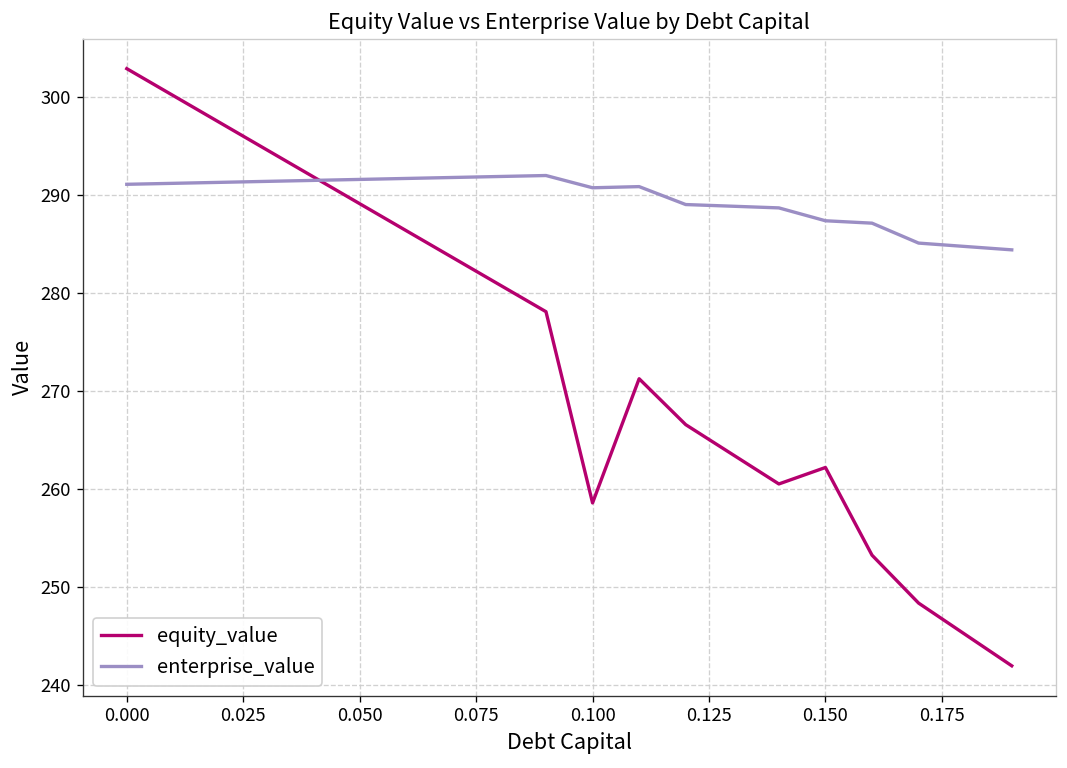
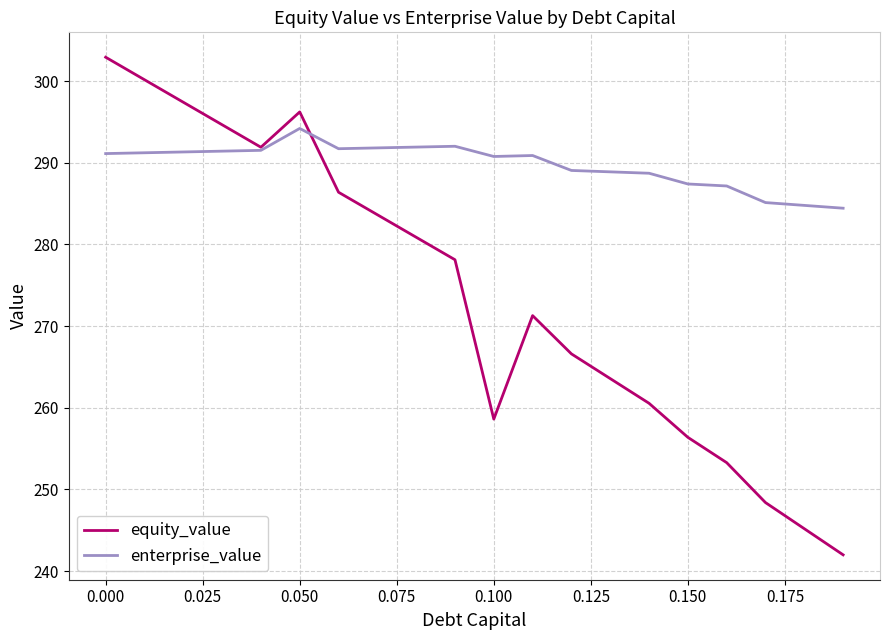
equity_value, 0.050: 289 -> 296
enterprise_value, 0.050: 292 -> 294
equity_value, 0.150: 262 -> 256
